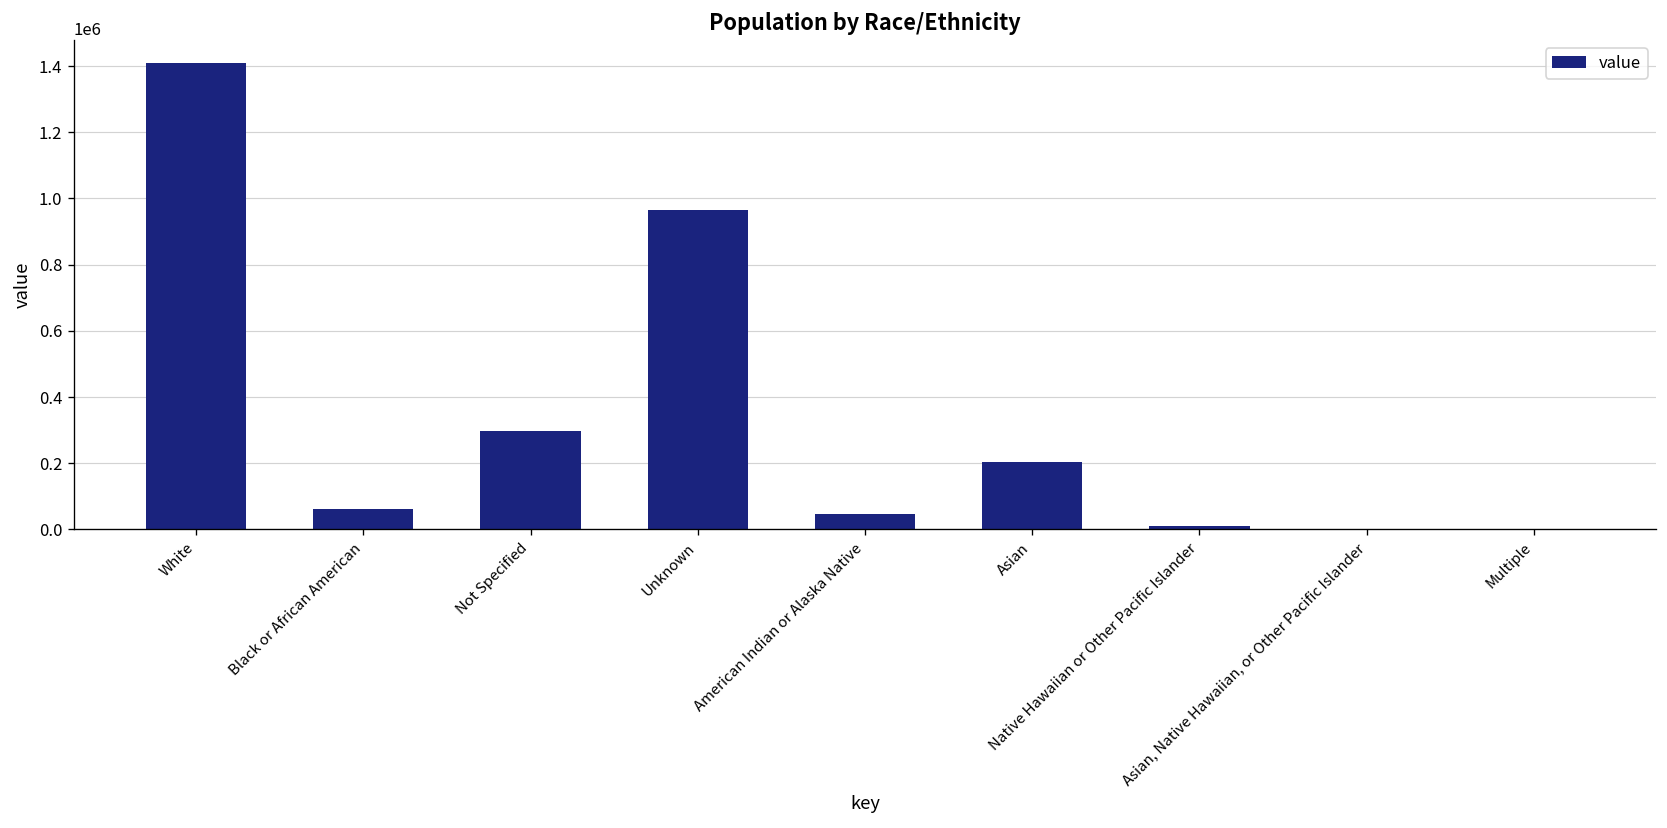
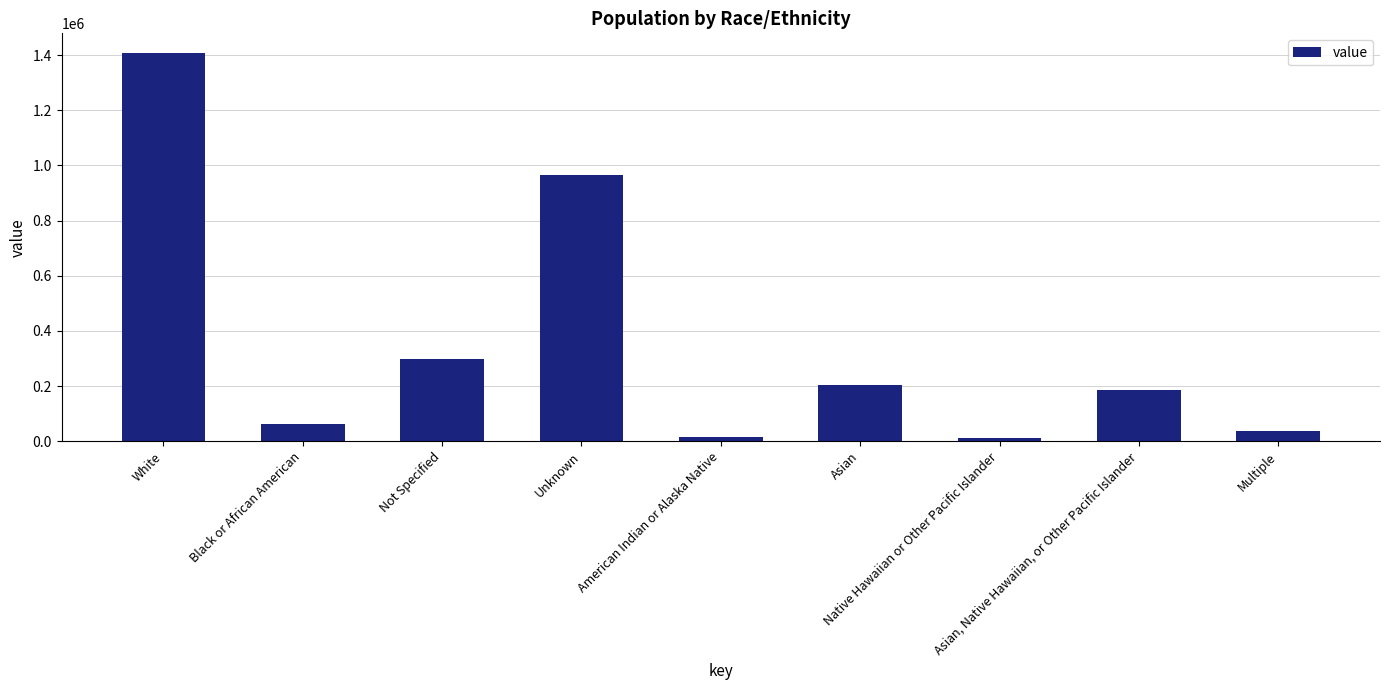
American Indian or Alaska Native: 50000 -> 20000
Asian, Native Hawaiian, or Other Pacific Islander: 0 -> 180000
Multiple: 0 -> 40000
